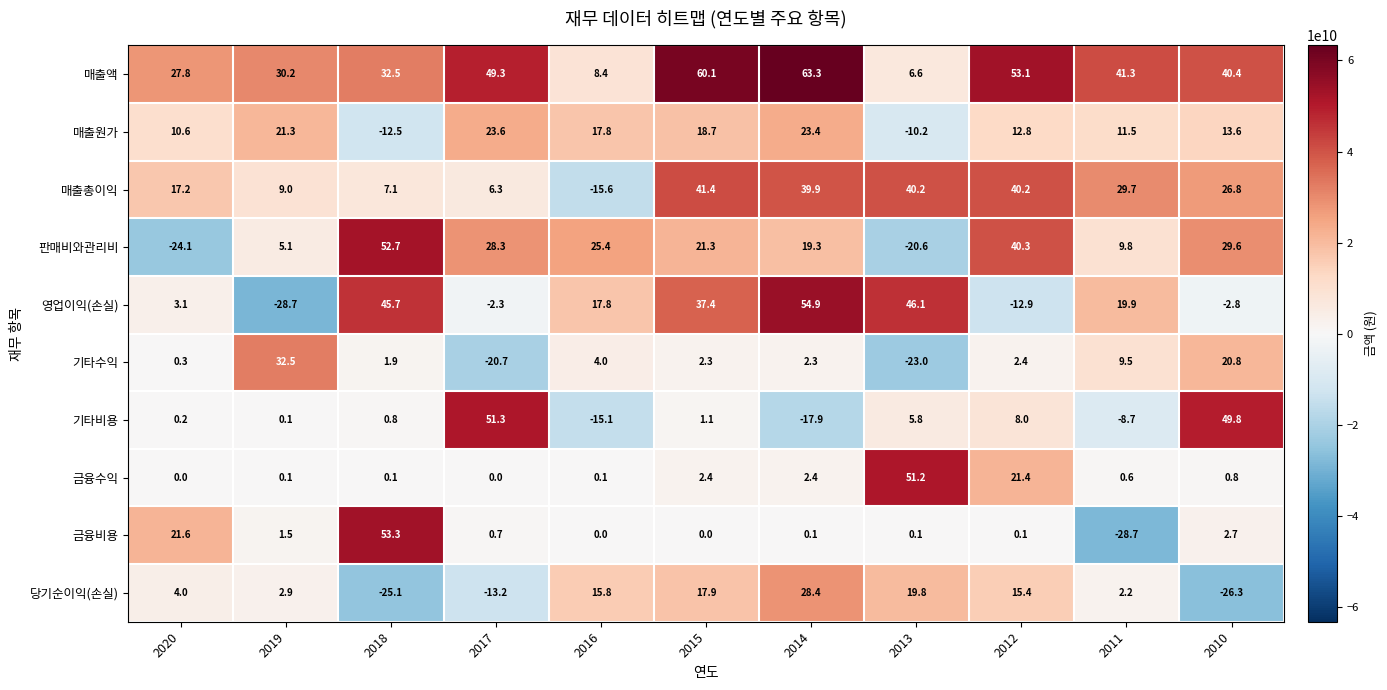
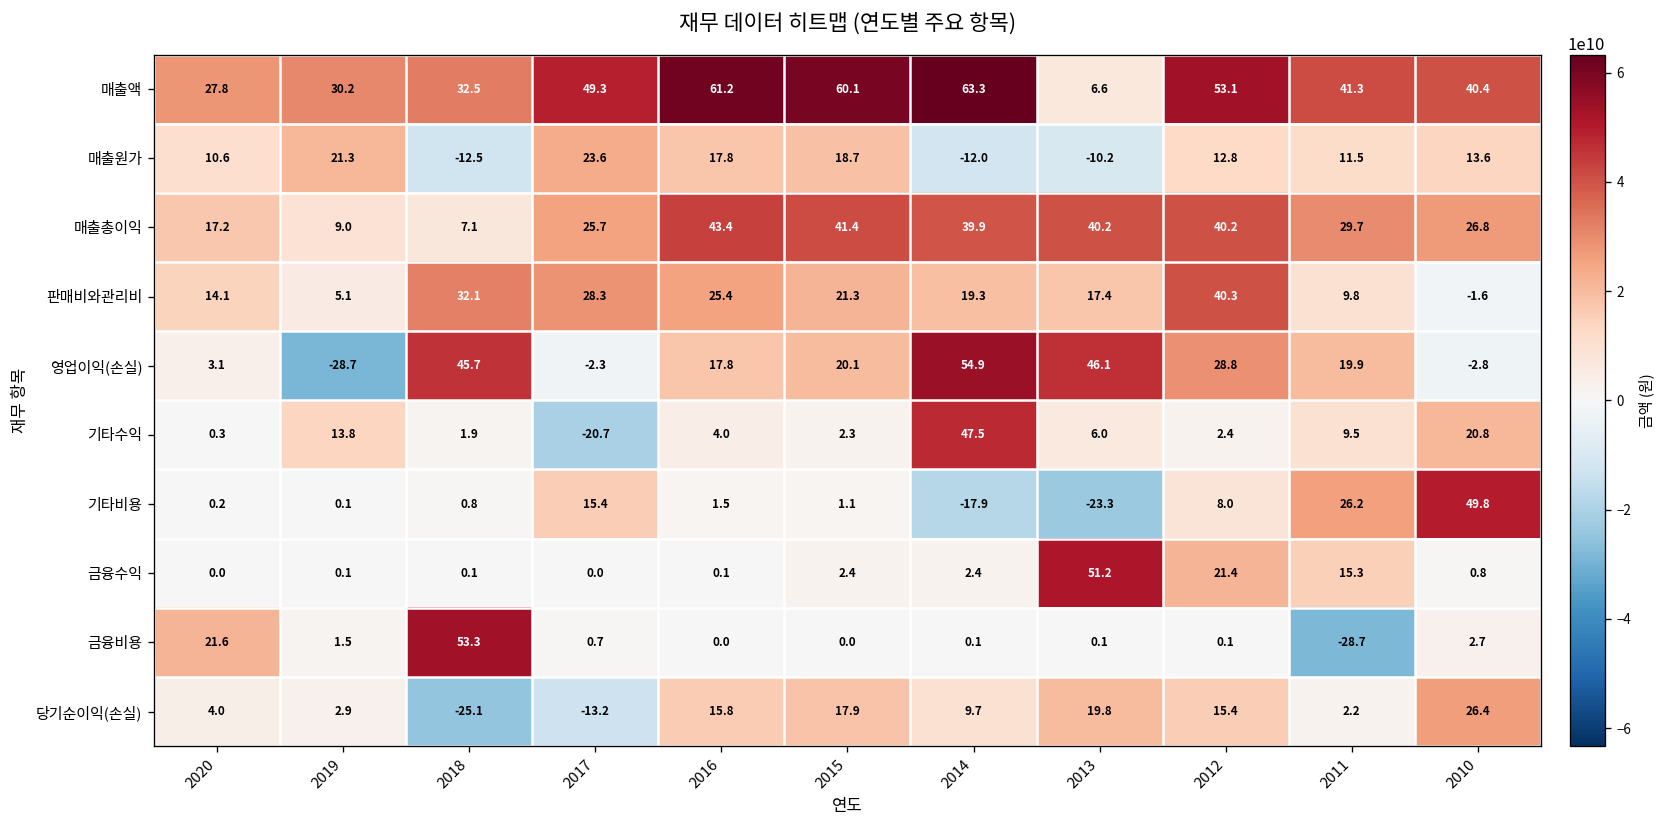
매출액, 2016: 8.4 -> 61.2
매출원가, 2014: 23.4 -> -12.0
매출총이익, 2017: 6.3 -> 25.7
매출총이익, 2016: -15.6 -> 43.4
판매비와관리비, 2020: -24.1 -> 14.1
판매비와관리비, 2018: 52.7 -> 32.1
판매비와관리비, 2013: -20.6 -> 17.4
판매비와관리비, 2010: 29.6 -> -1.6
영업이익(손실), 2015: 37.4 -> 20.1
영업이익(손실), 2012: -12.9 -> 28.8
기타수익, 2019: 32.5 -> 13.8
기타수익, 2014: 2.3 -> 47.5
기타수익, 2013: -23.0 -> 6.0
기타비용, 2017: 51.3 -> 15.4
기타비용, 2016: -15.1 -> 1.5
기타비용, 2013: 5.8 -> -23.3
기타비용, 2011: -8.7 -> 26.2
금융수익, 2011: 0.6 -> 15.3
당기순이익(손실), 2014: 28.4 -> 9.7
당기순이익(손실), 2010: -26.3 -> 26.4
